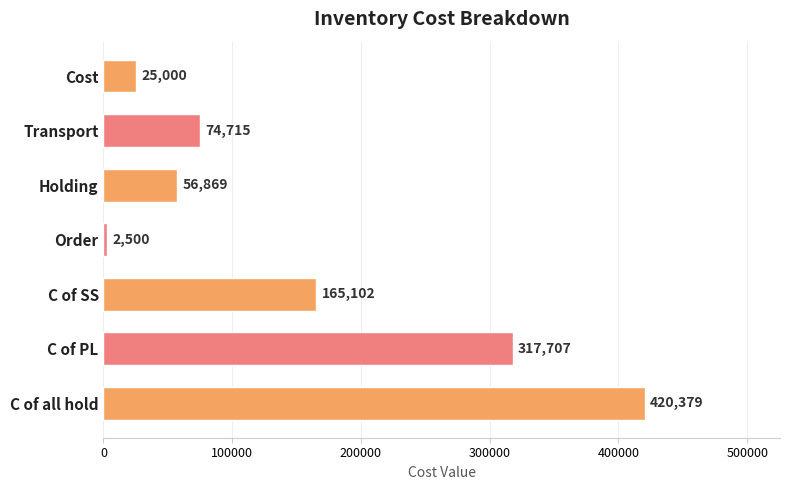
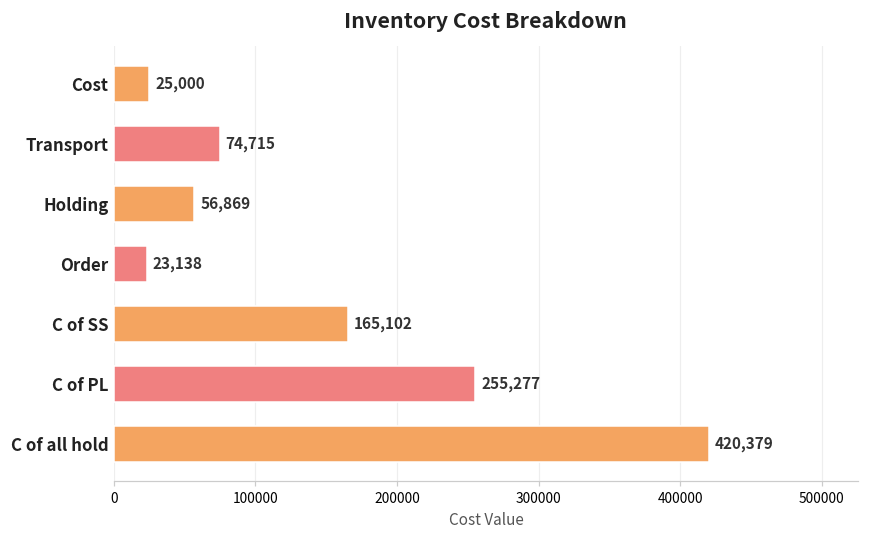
Order: 2,500 -> 23,138
C of PL: 317,707 -> 255,277
